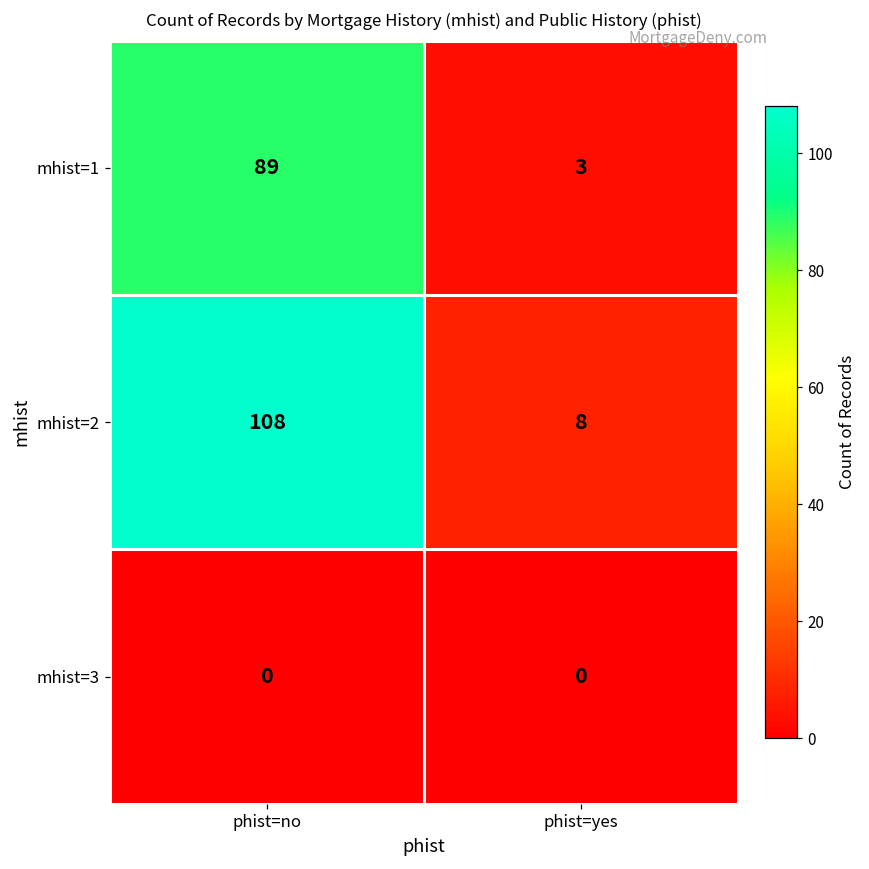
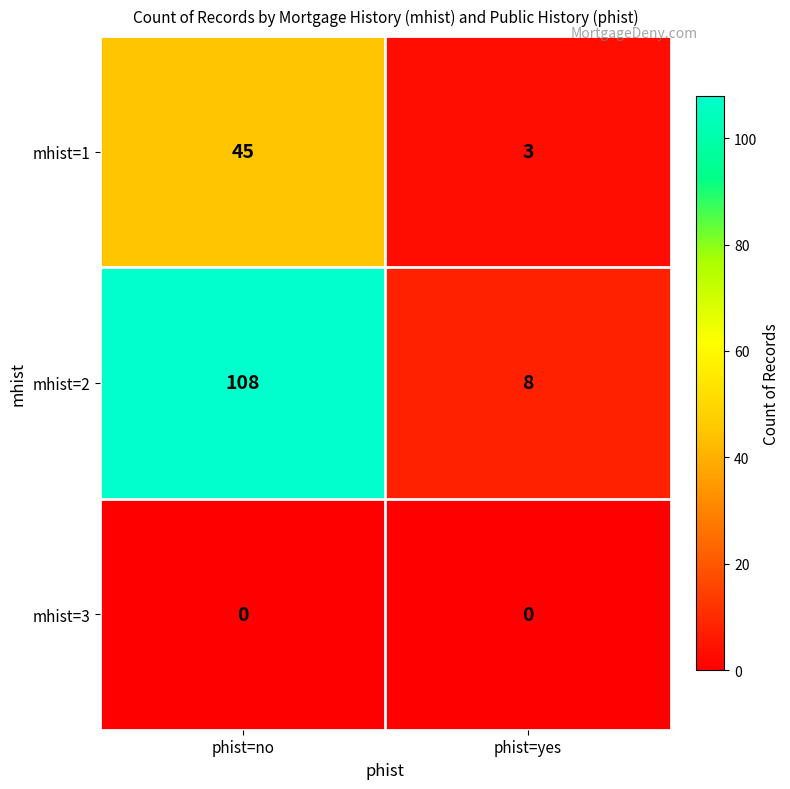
mhist=1, phist=no: 89 -> 45
